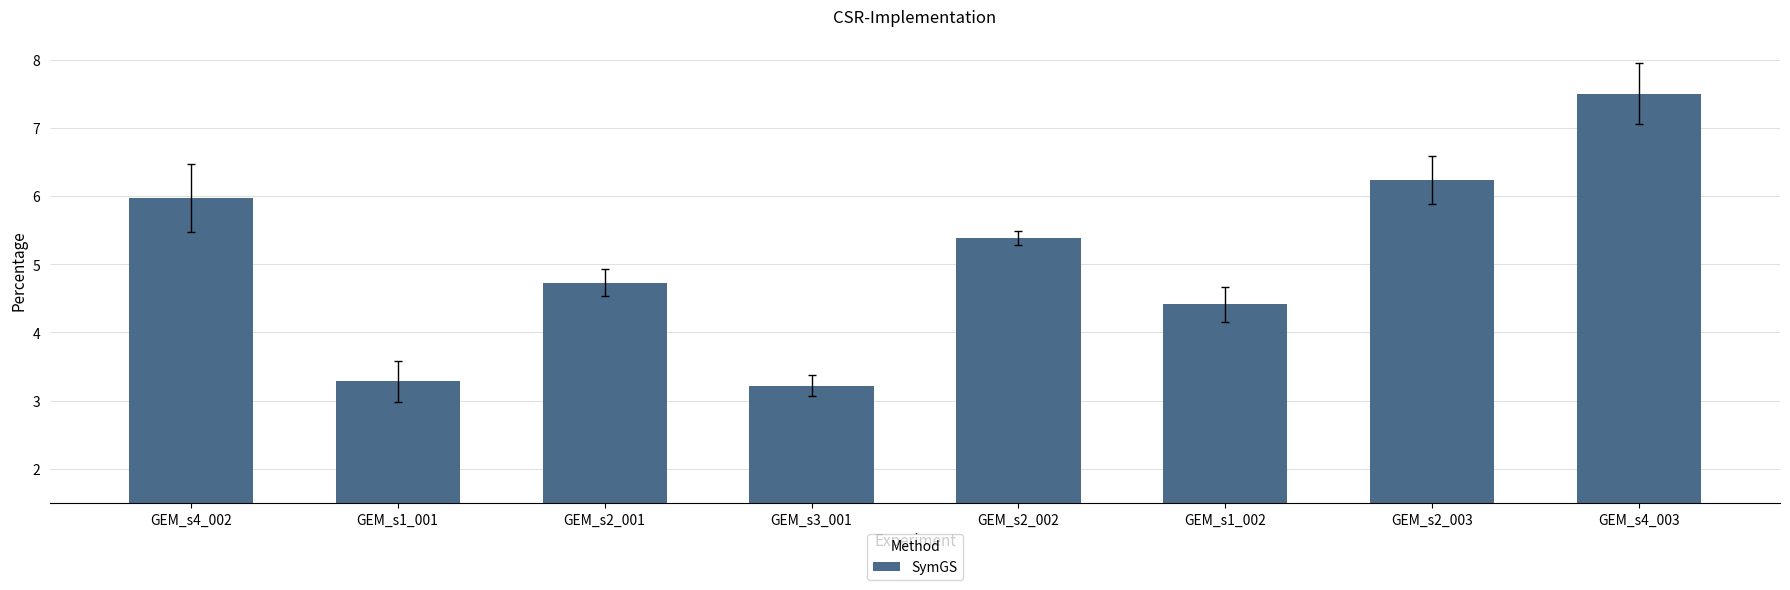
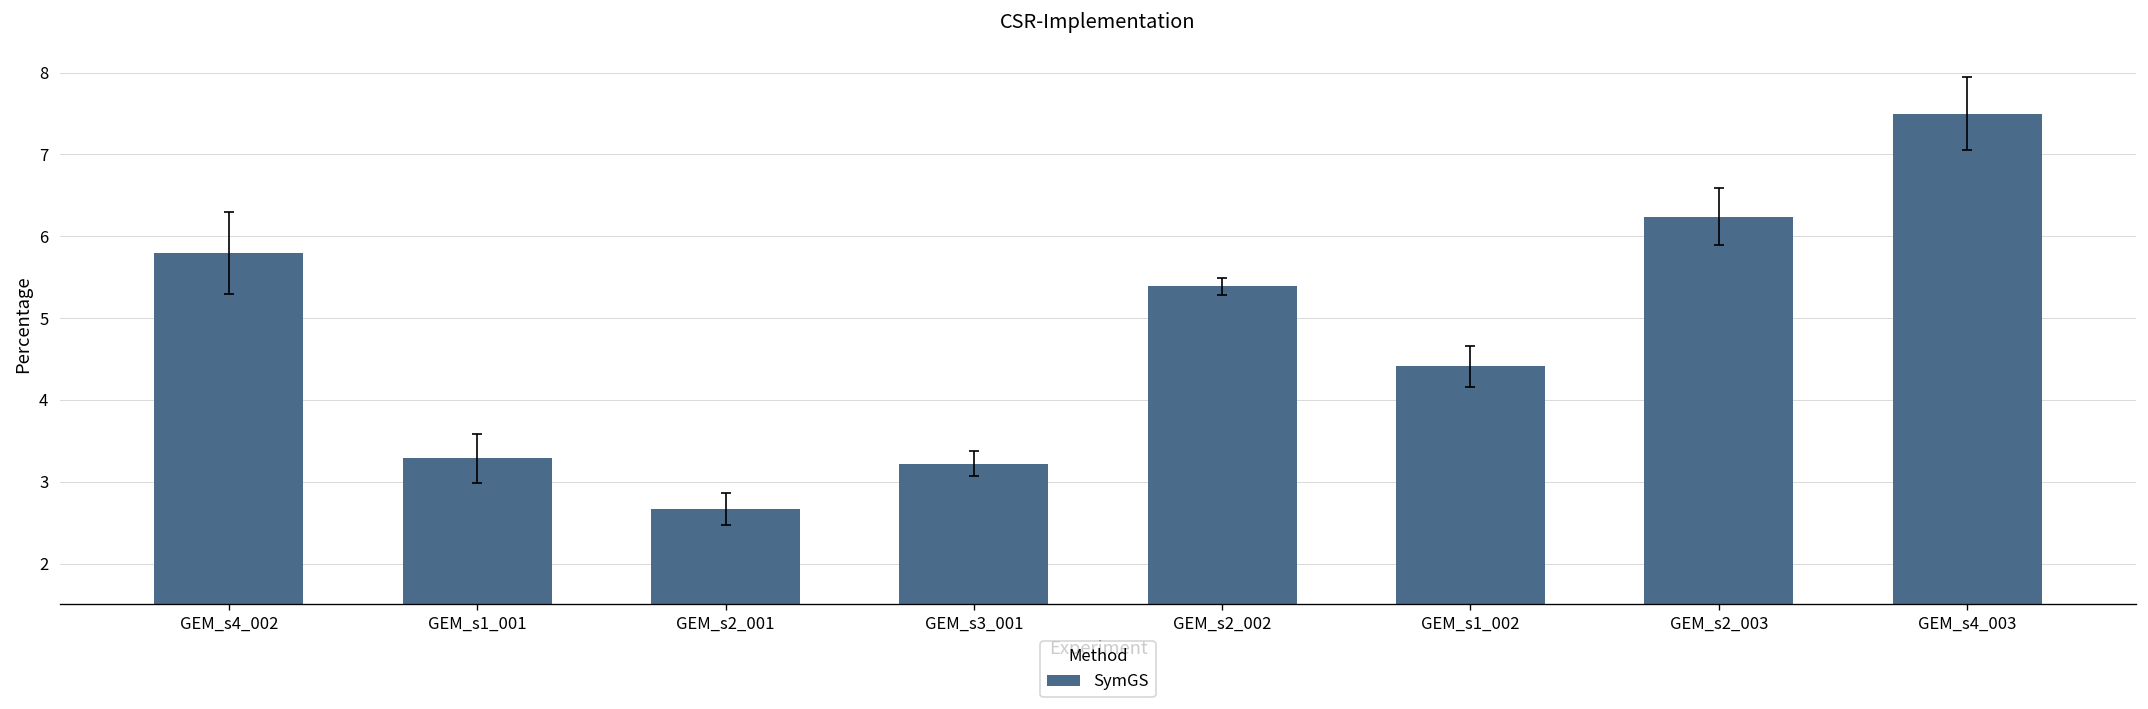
SymGS, GEM_s4_002: 6.0 -> 5.8
SymGS, GEM_s2_001: 4.7 -> 2.7
